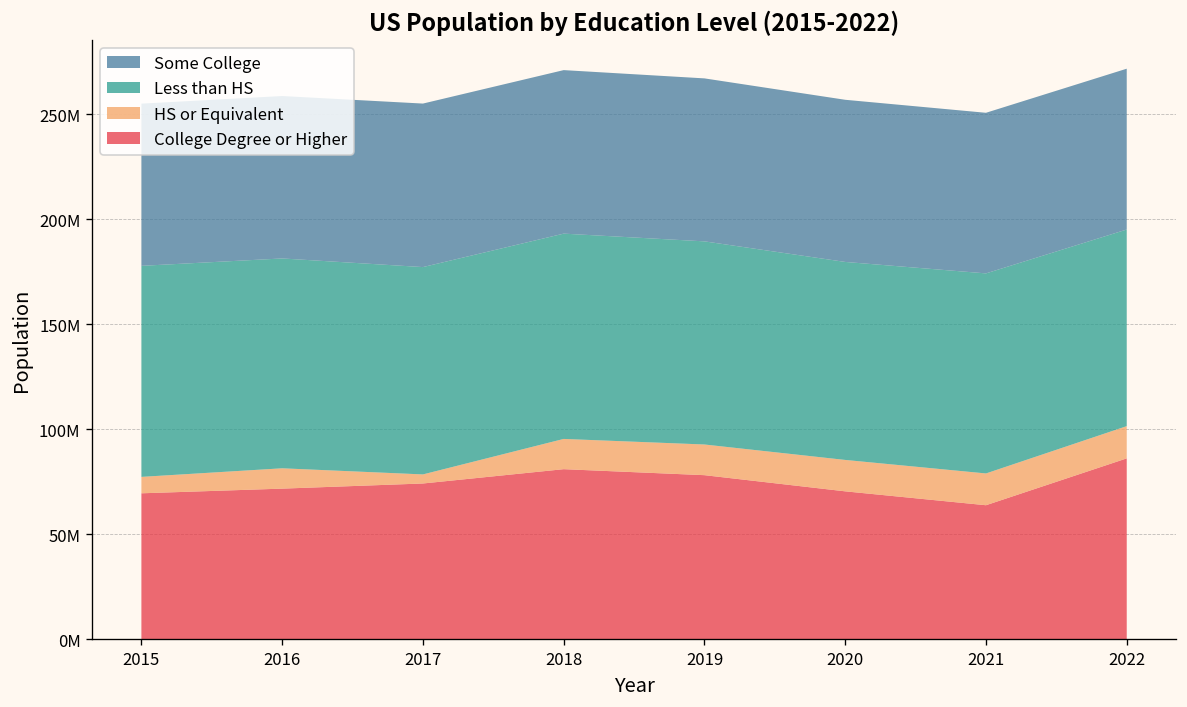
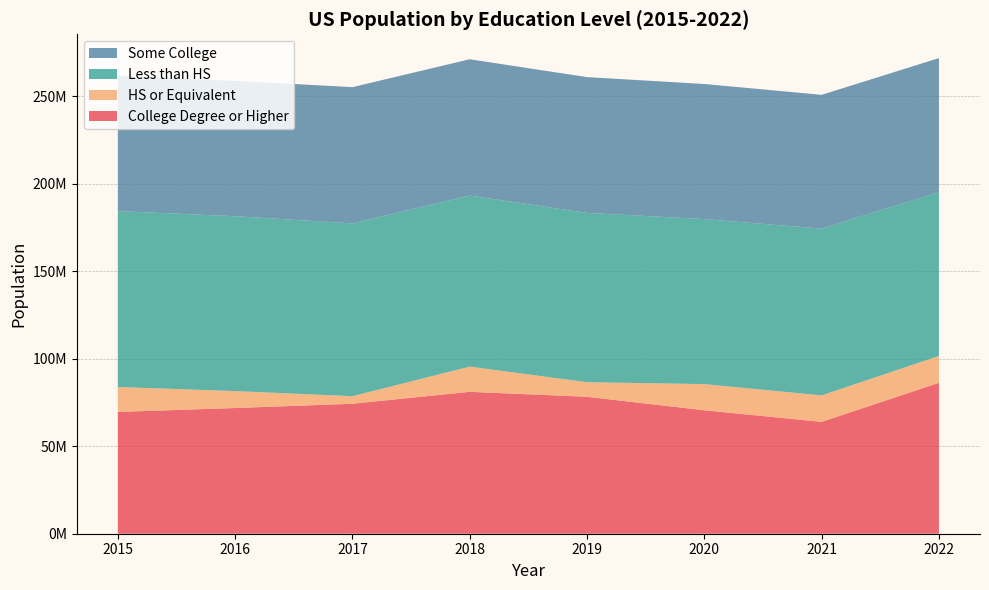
HS or Equivalent, 2015: 8000000 -> 14000000
HS or Equivalent, 2019: 15000000 -> 8000000
